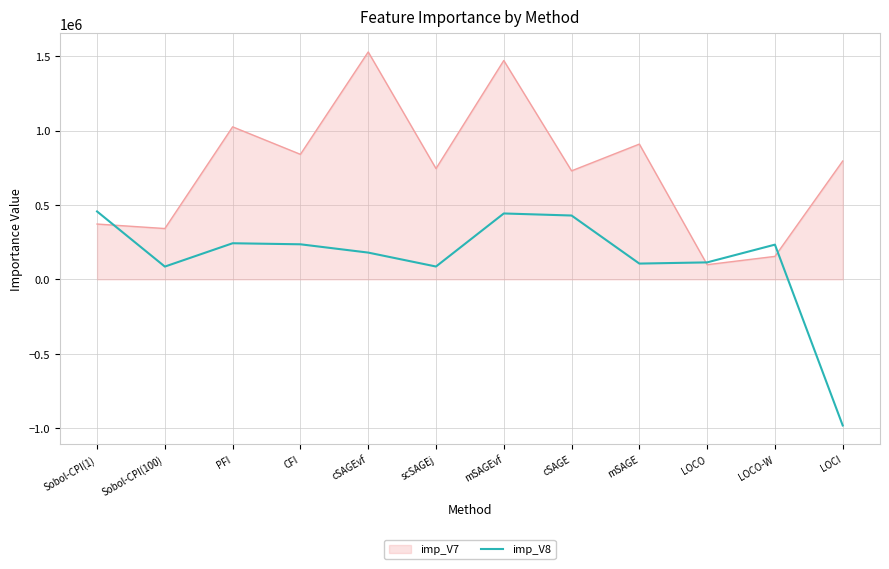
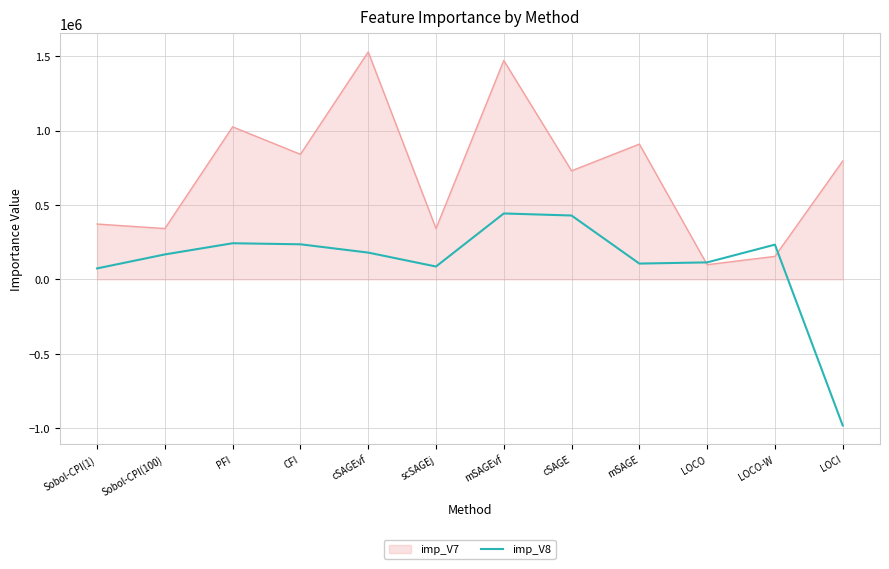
imp_V8, Sobol-CPI(1): 460000 -> 70000
imp_V8, Sobol-CPI(100): 90000 -> 170000
imp_V7, scSAGEj: 740000 -> 340000
